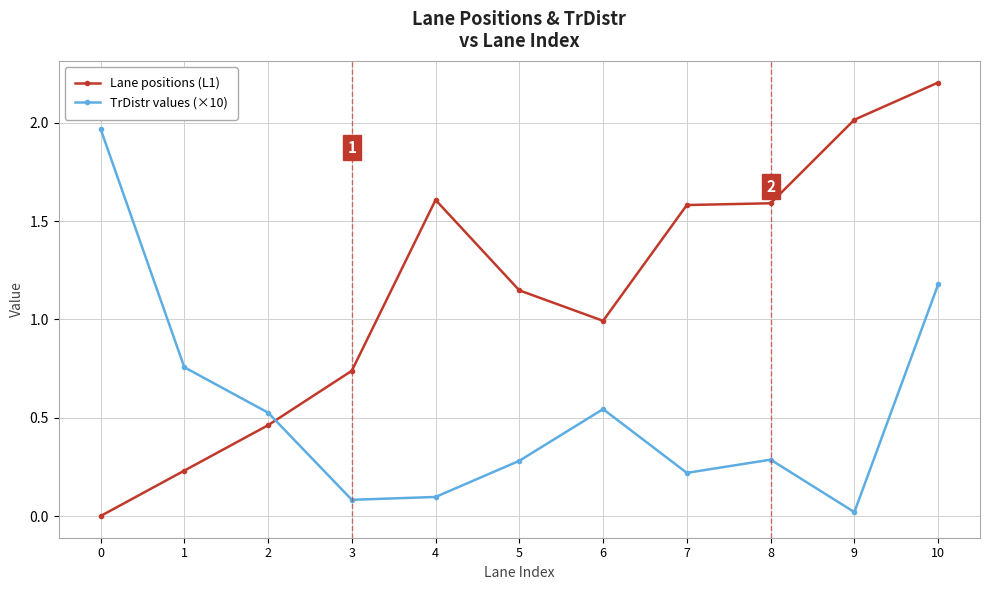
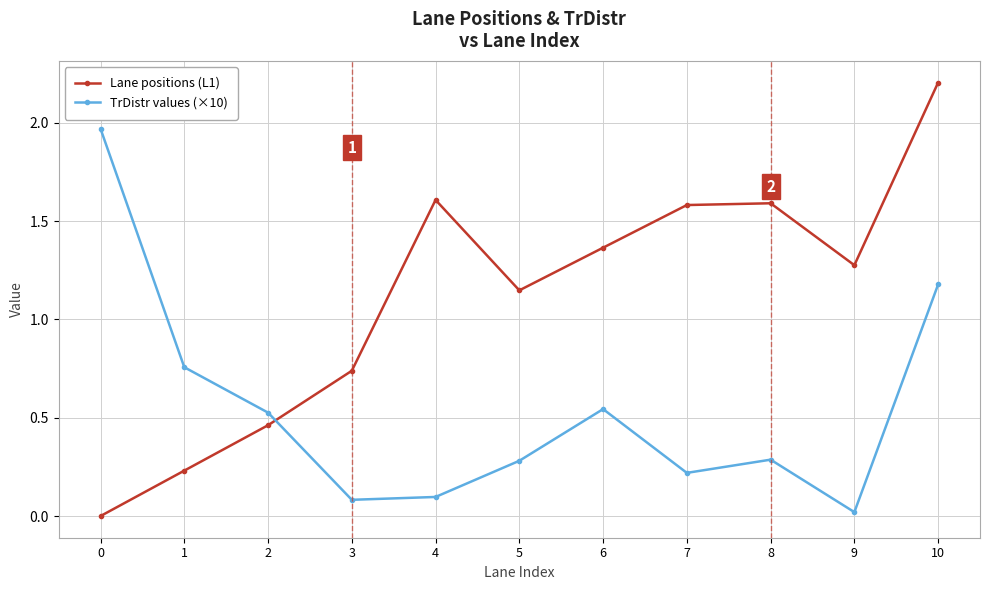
Lane positions (L1), 6: 0.99 -> 1.37
Lane positions (L1), 9: 2.02 -> 1.28
